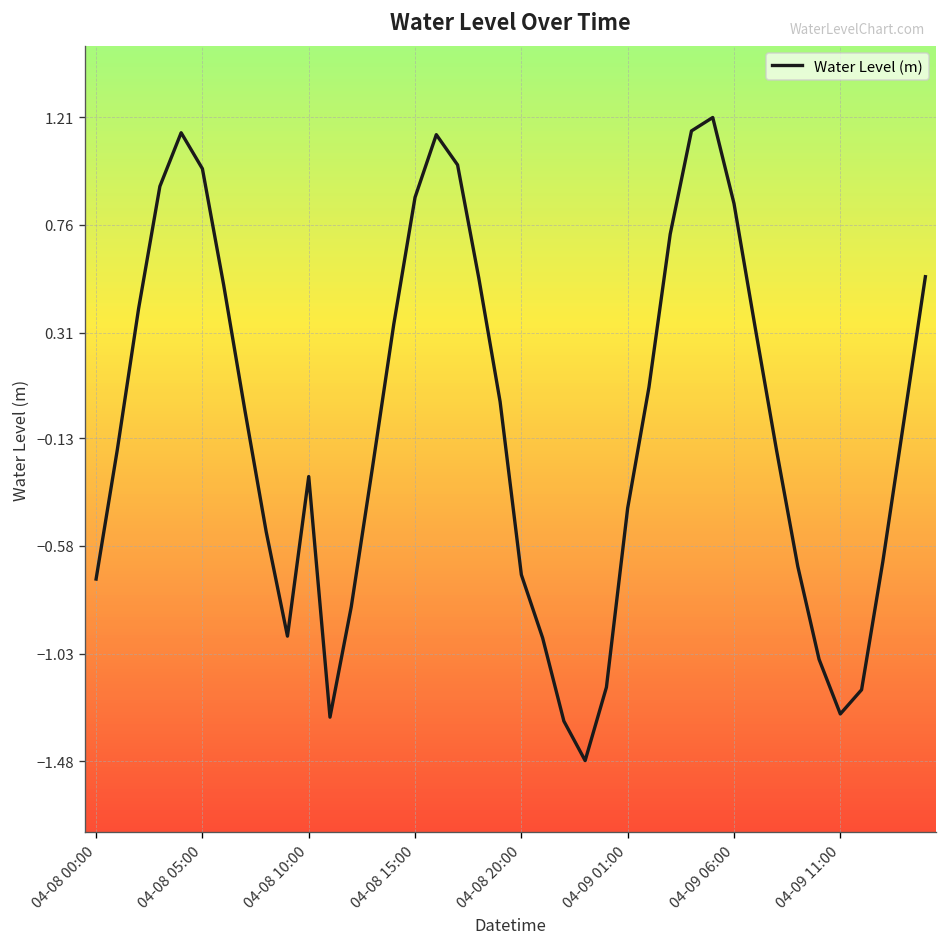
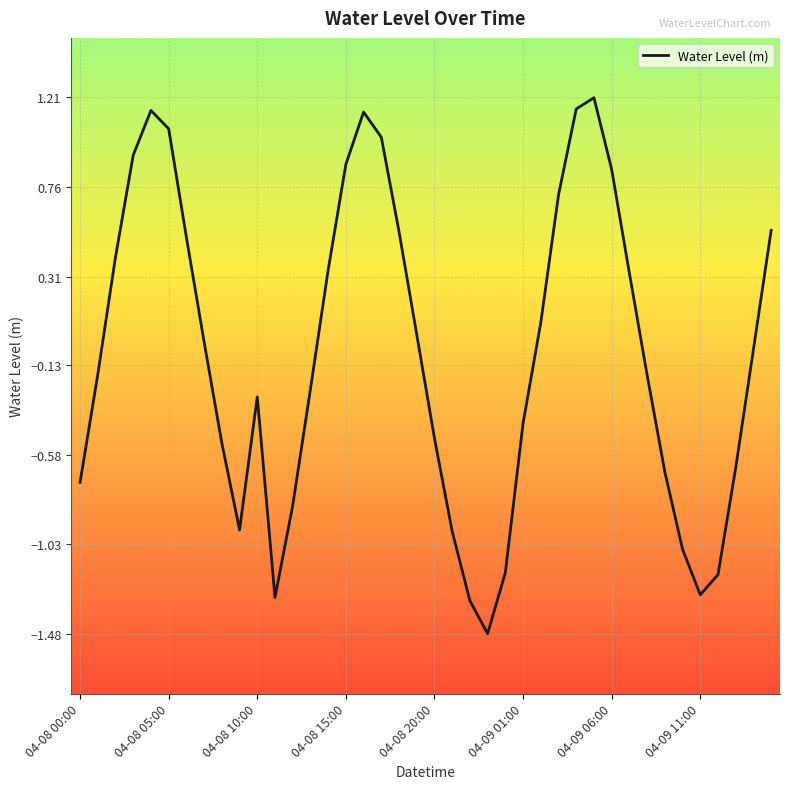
04-08 05:00: 0.99 -> 1.05
04-08 20:00: -0.70 -> -0.50
